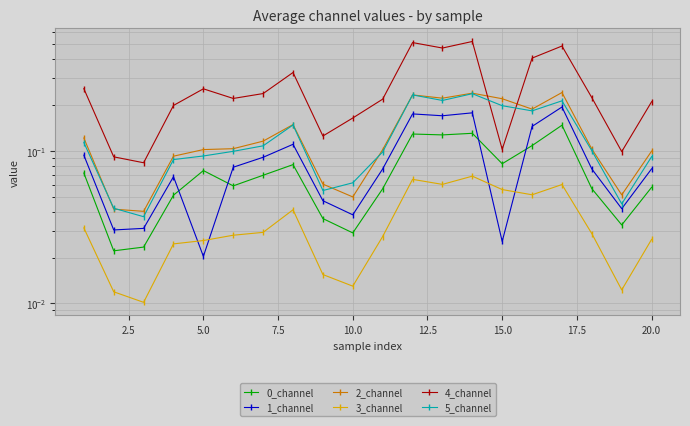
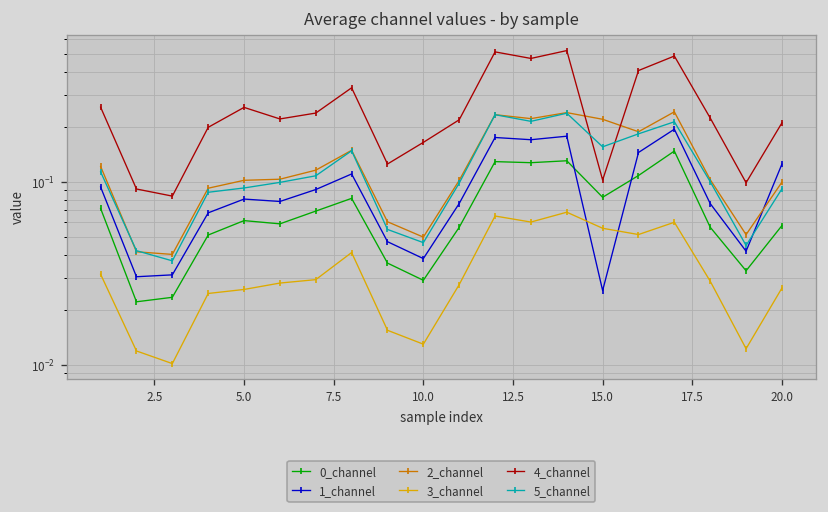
0_channel, 5.0: 0.07 -> 0.061
1_channel, 5.0: 0.020 -> 0.08
5_channel, 10.0: 0.062 -> 0.047
5_channel, 15.0: 0.20 -> 0.16
1_channel, 20.0: 0.08 -> 0.13
